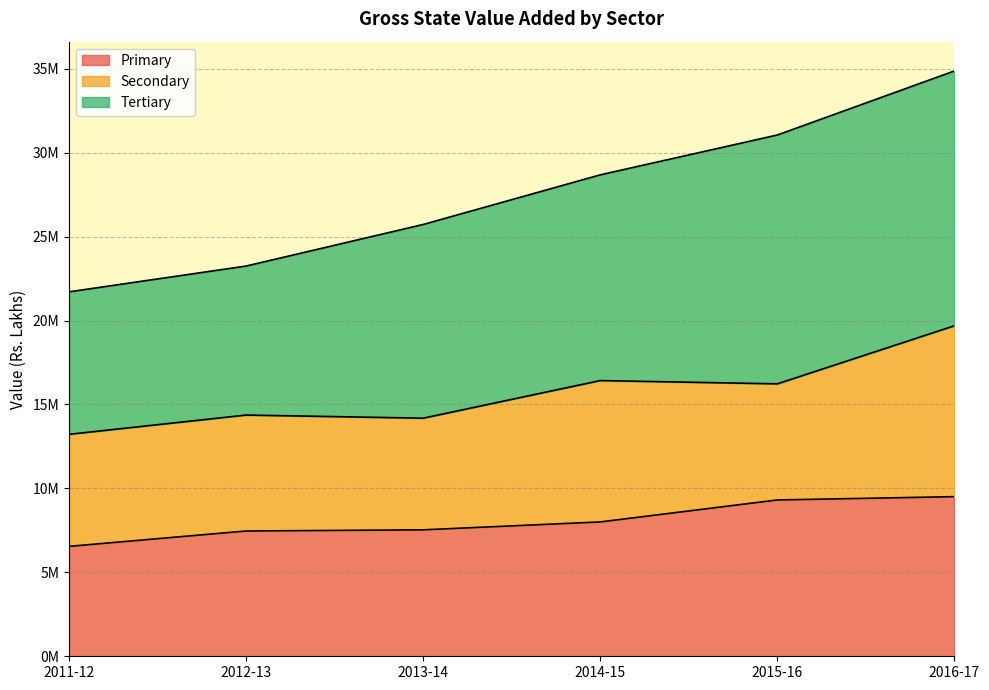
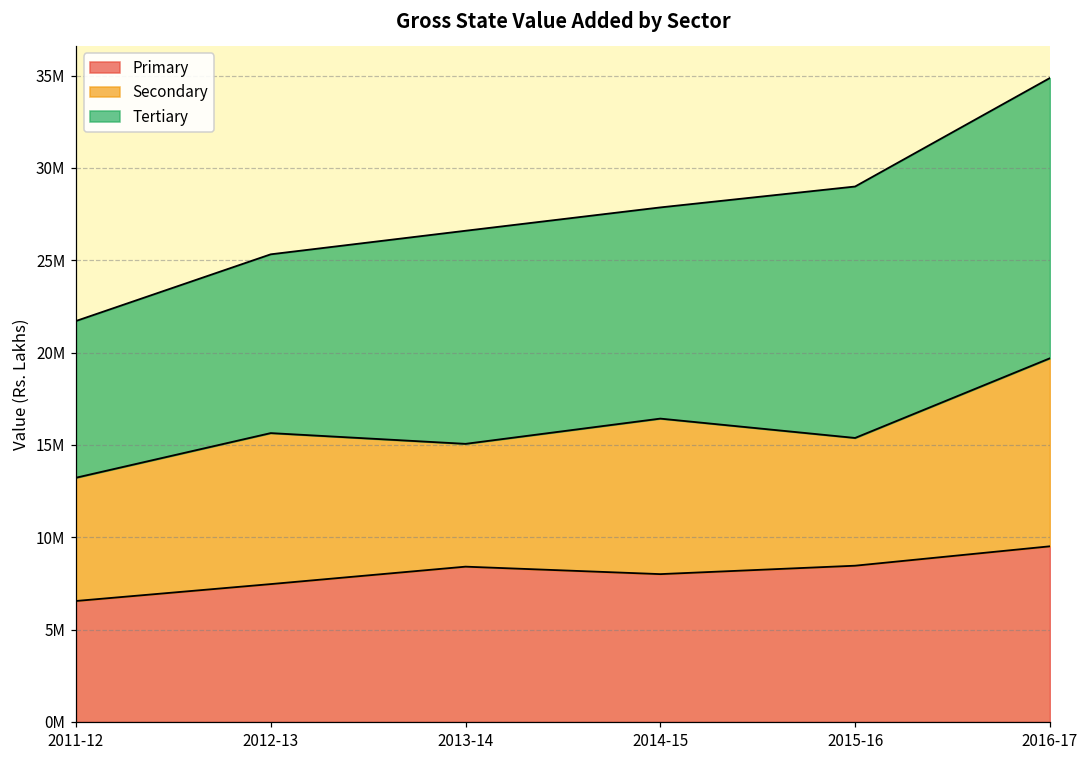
Secondary, 2012-13: 6900000 -> 8200000
Tertiary, 2012-13: 8900000 -> 9700000
Primary, 2013-14: 7500000 -> 8400000
Tertiary, 2014-15: 12300000 -> 11400000
Primary, 2015-16: 9300000 -> 8500000
Tertiary, 2015-16: 14800000 -> 13600000
